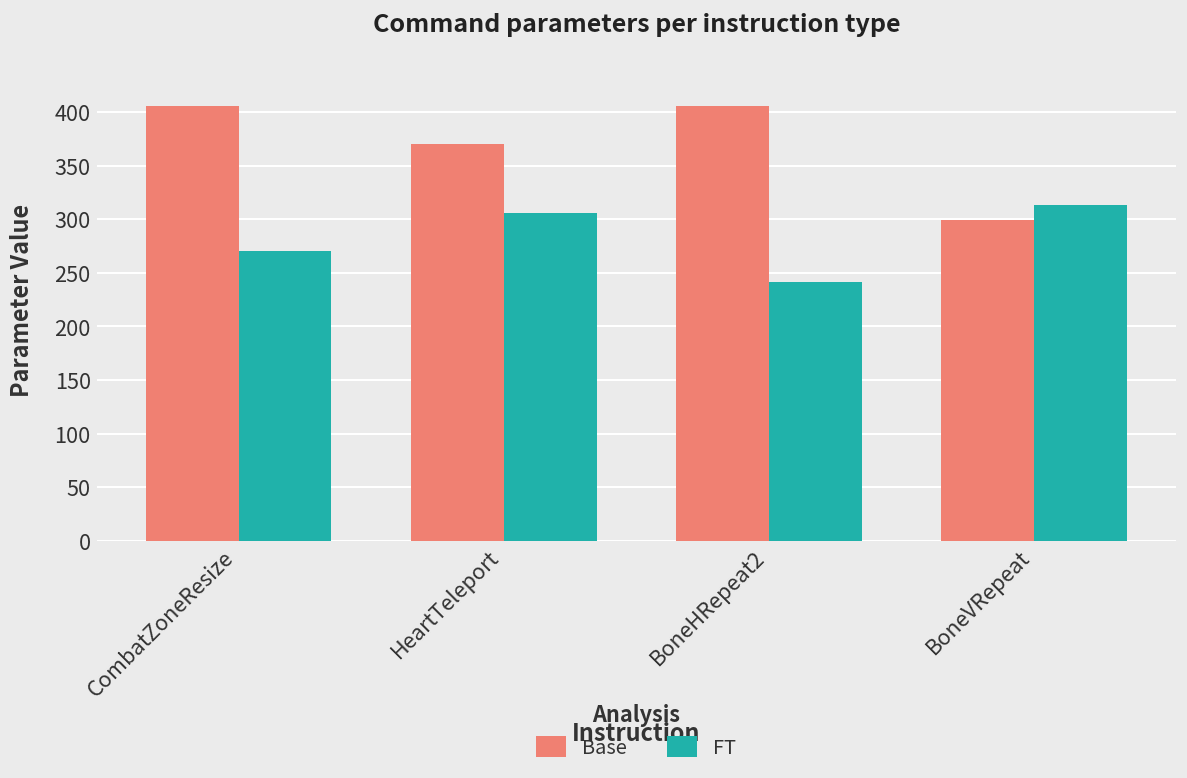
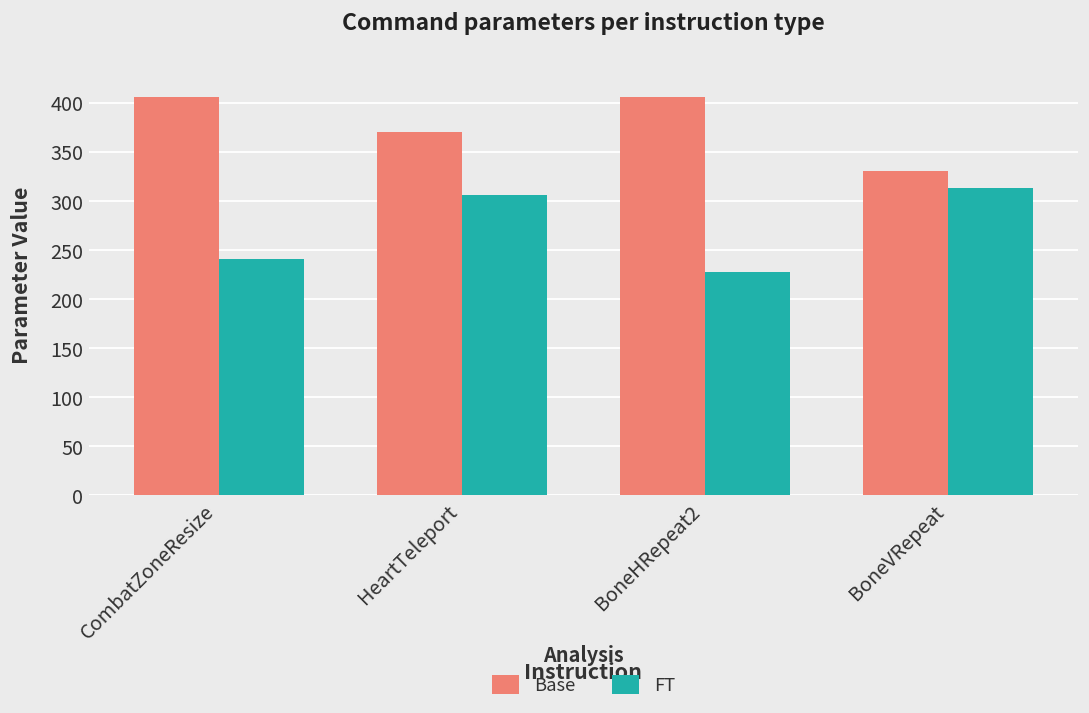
FT, CombatZoneResize: 270 -> 240
FT, BoneHRepeat2: 240 -> 230
Base, BoneVRepeat: 300 -> 330
